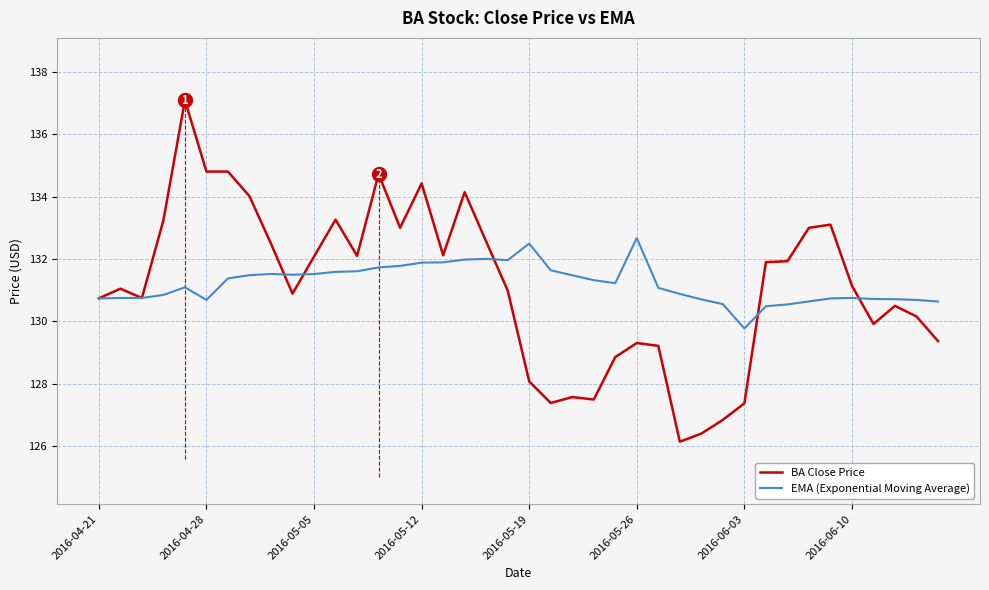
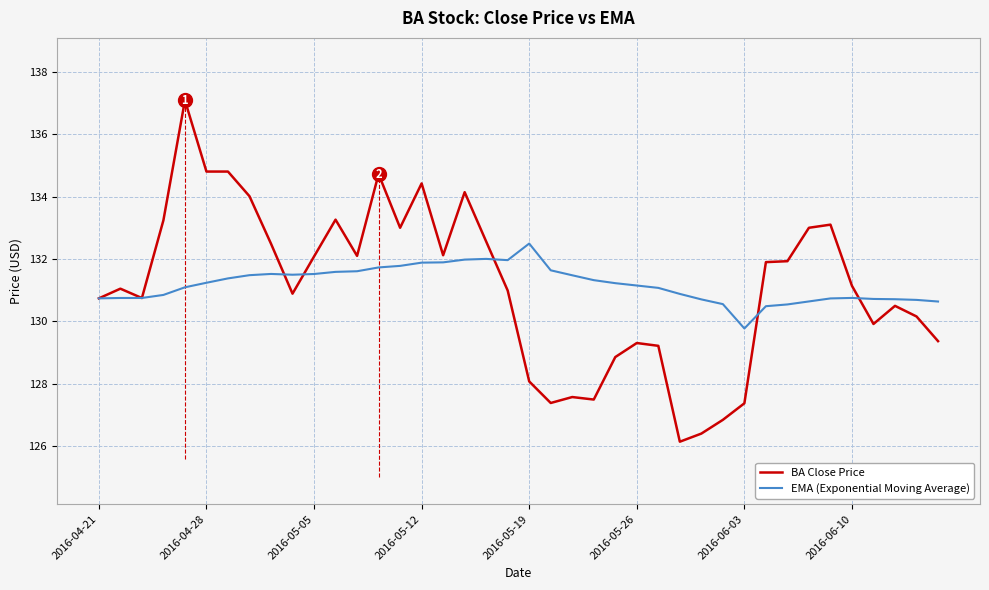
EMA (Exponential Moving Average), 2016-04-28: 130.7 -> 131.2
EMA (Exponential Moving Average), 2016-05-26: 132.7 -> 131.2
